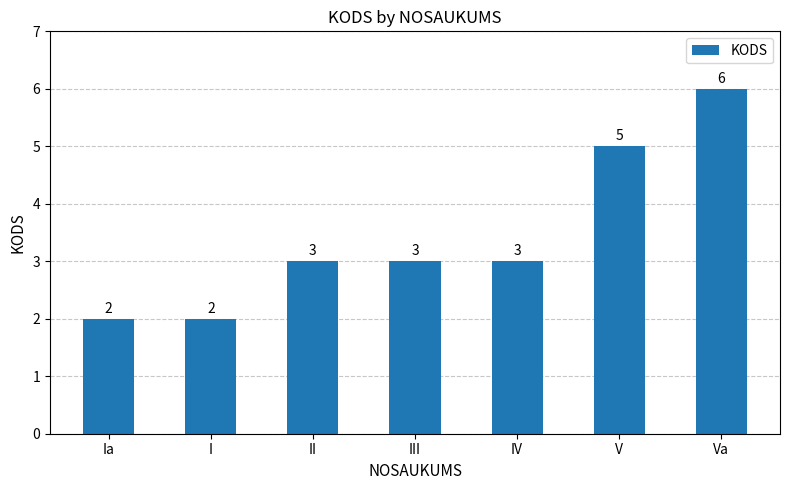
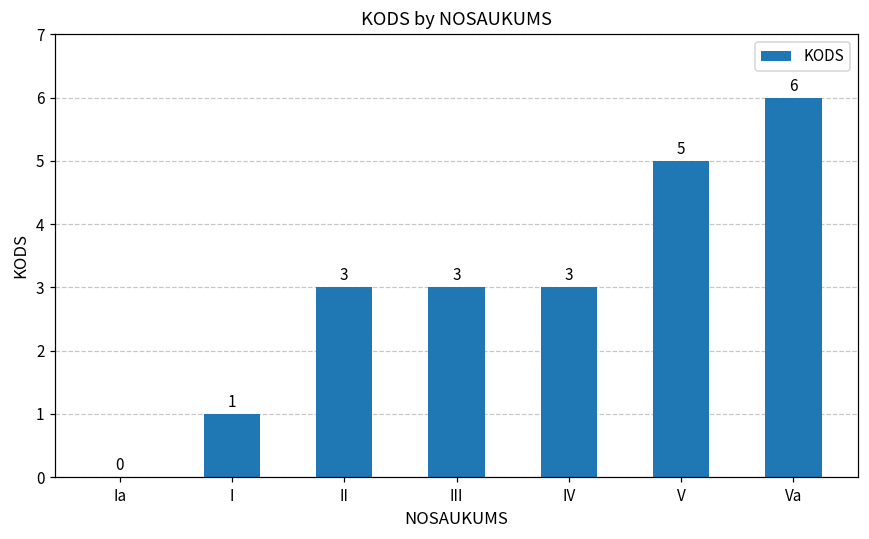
Ia: 2 -> 0
I: 2 -> 1
